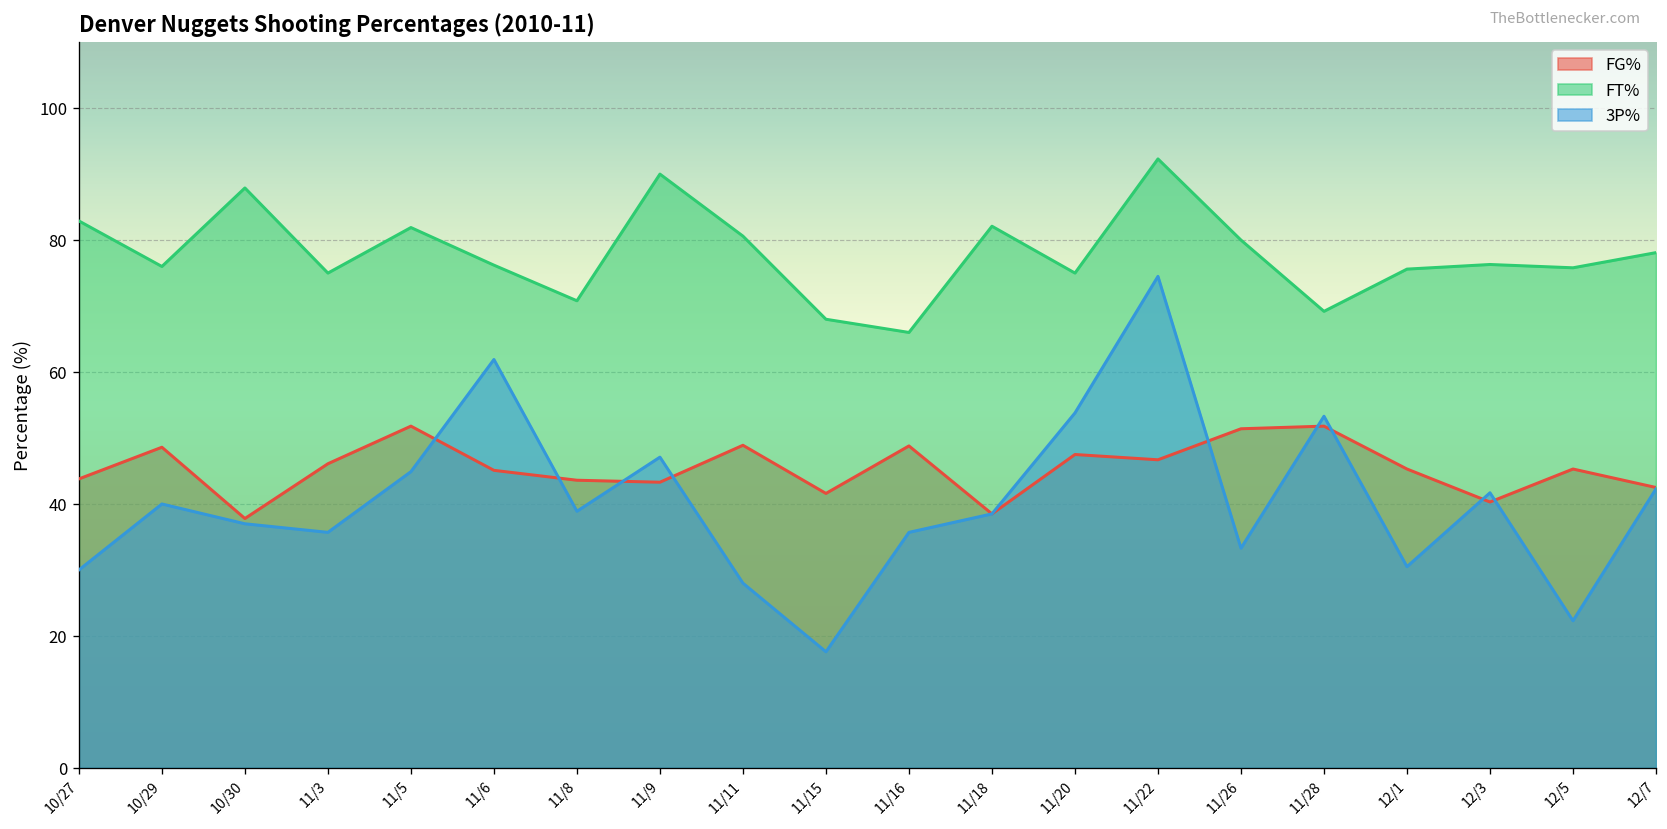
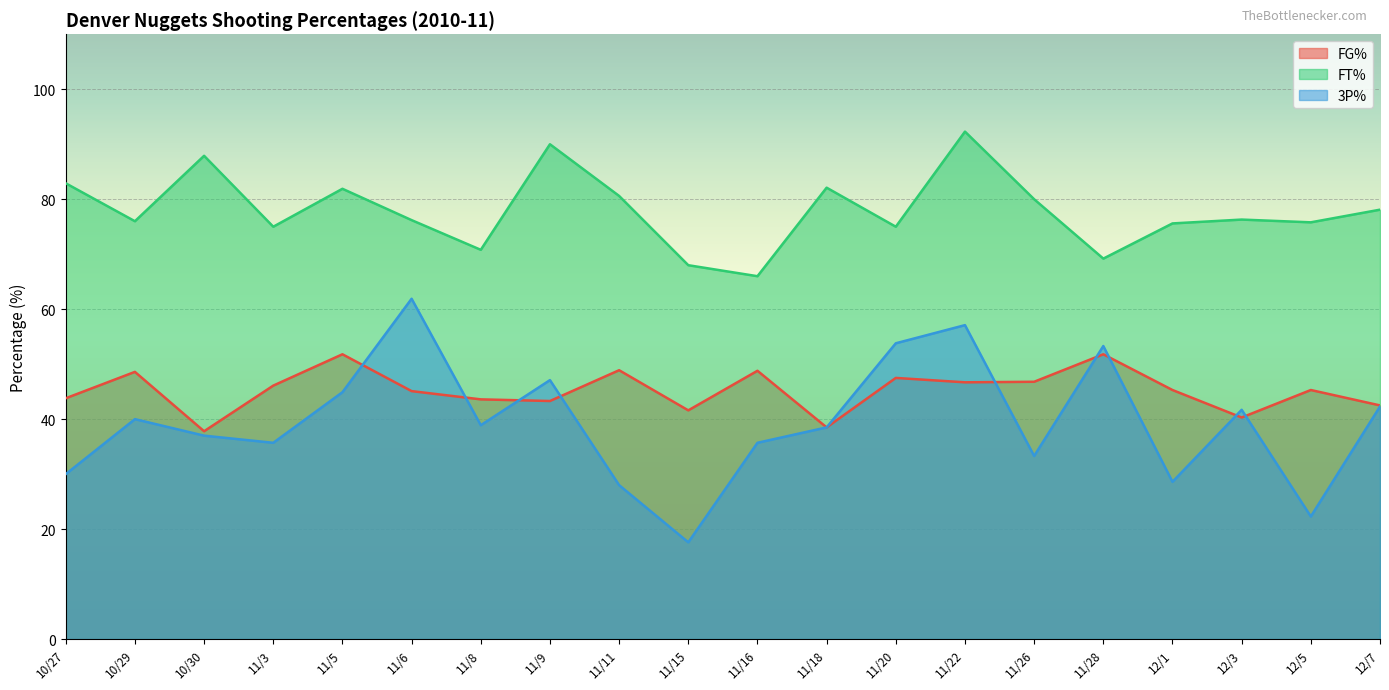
3P%, 11/22: 75 -> 57
FG%, 11/26: 51 -> 47
3P%, 12/1: 31 -> 29
